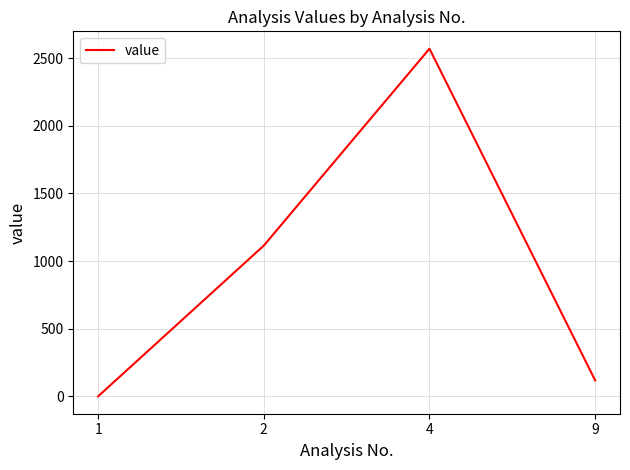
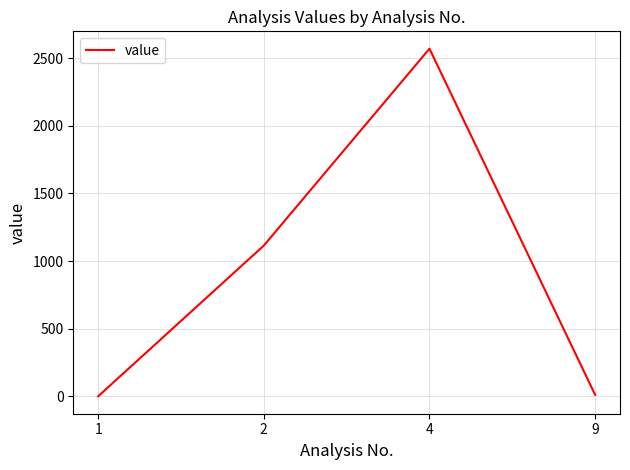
9: 120 -> 10
